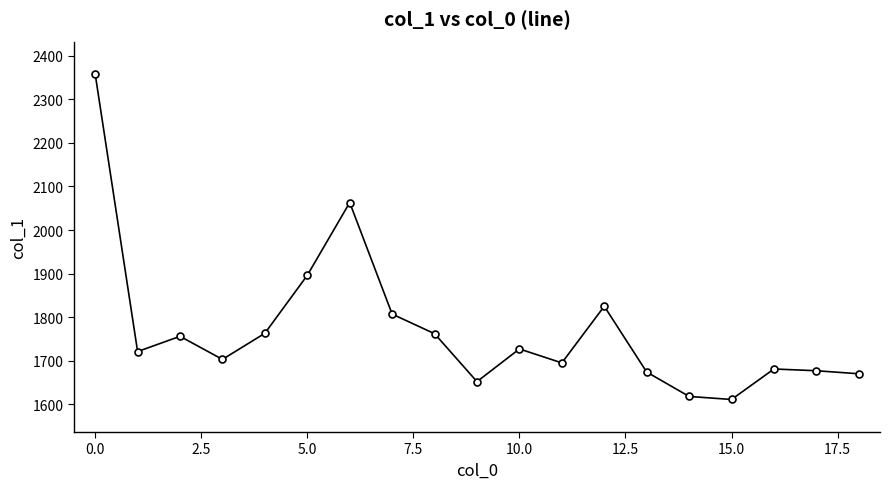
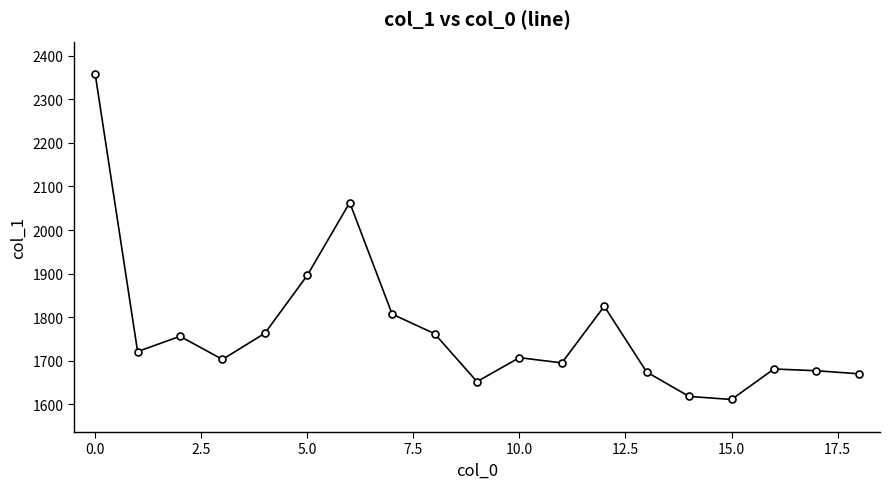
10.0: 1730 -> 1710
